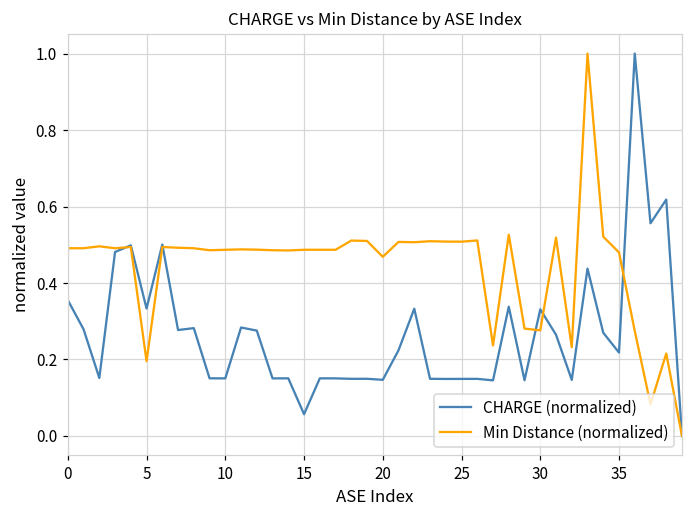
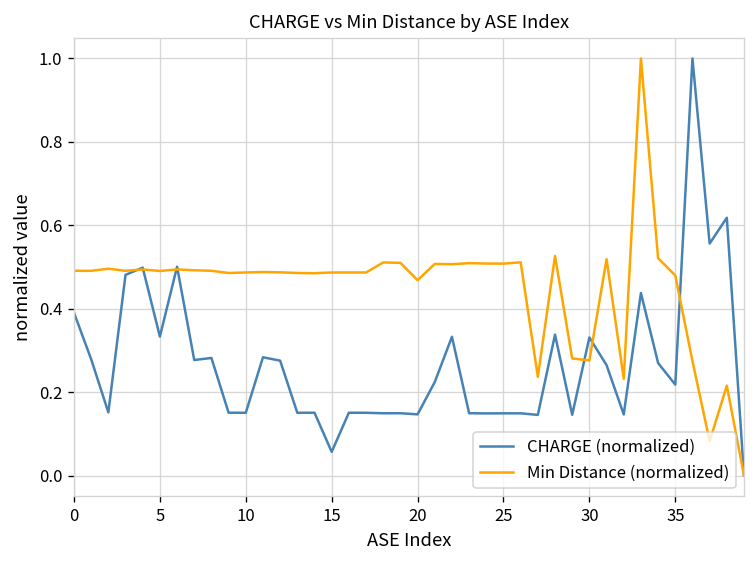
CHARGE (normalized), 0: 0.36 -> 0.39
Min Distance (normalized), 5: 0.20 -> 0.49
